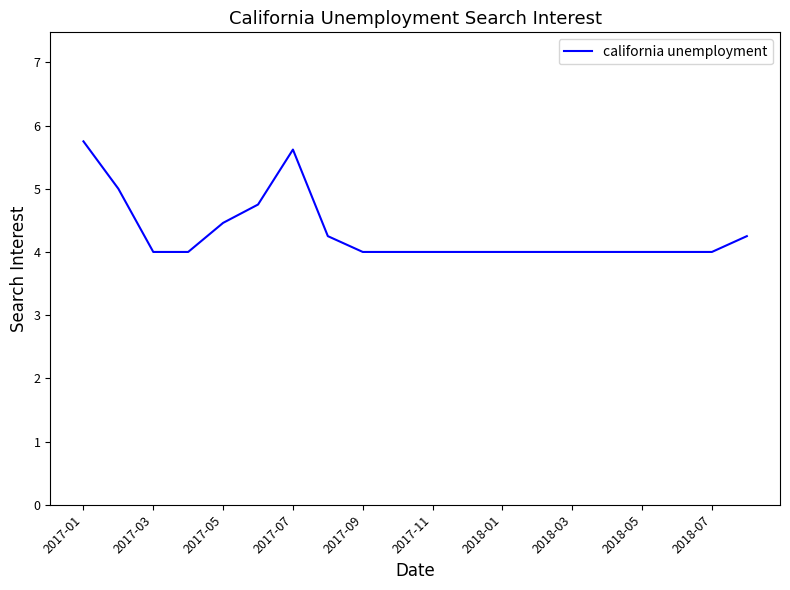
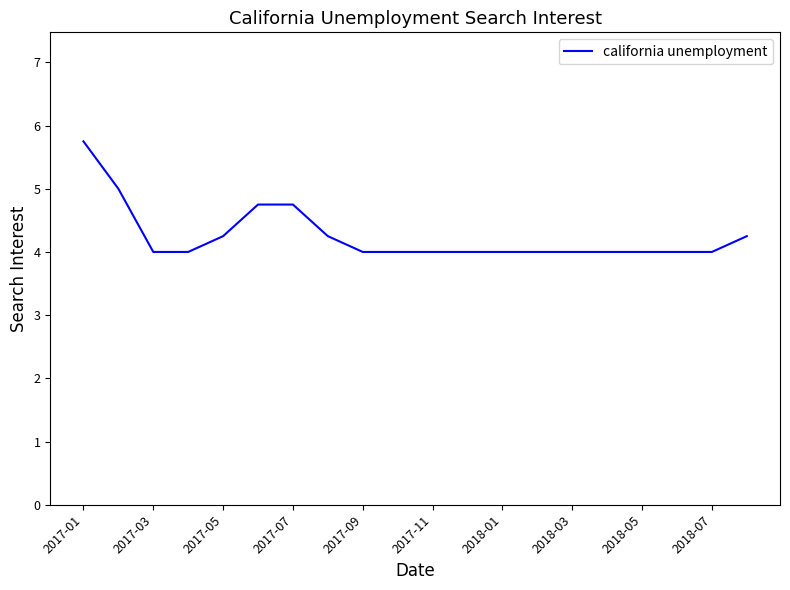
2017-05: 4.5 -> 4.3
2017-07: 5.6 -> 4.8
